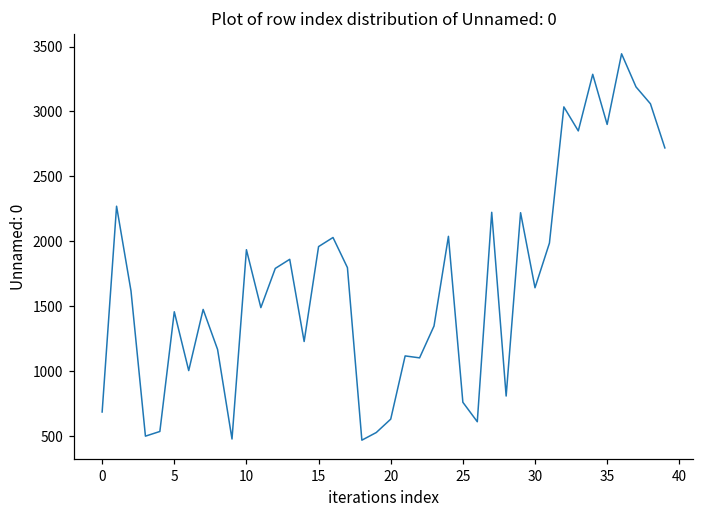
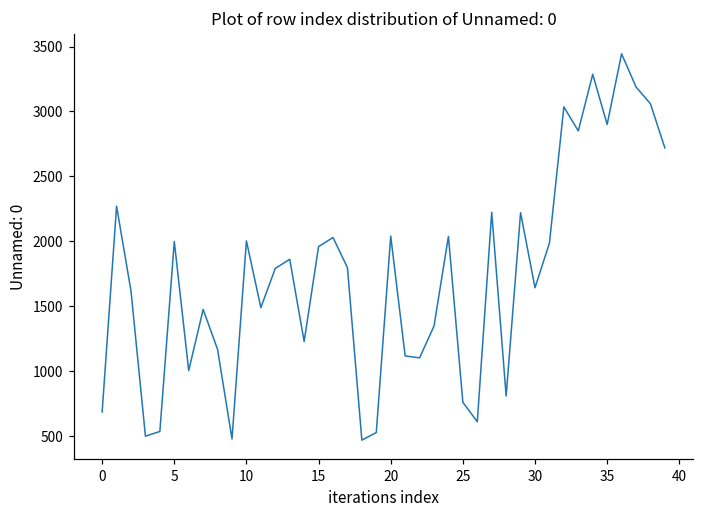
5: 1460 -> 2000
10: 1940 -> 2000
20: 630 -> 2040
